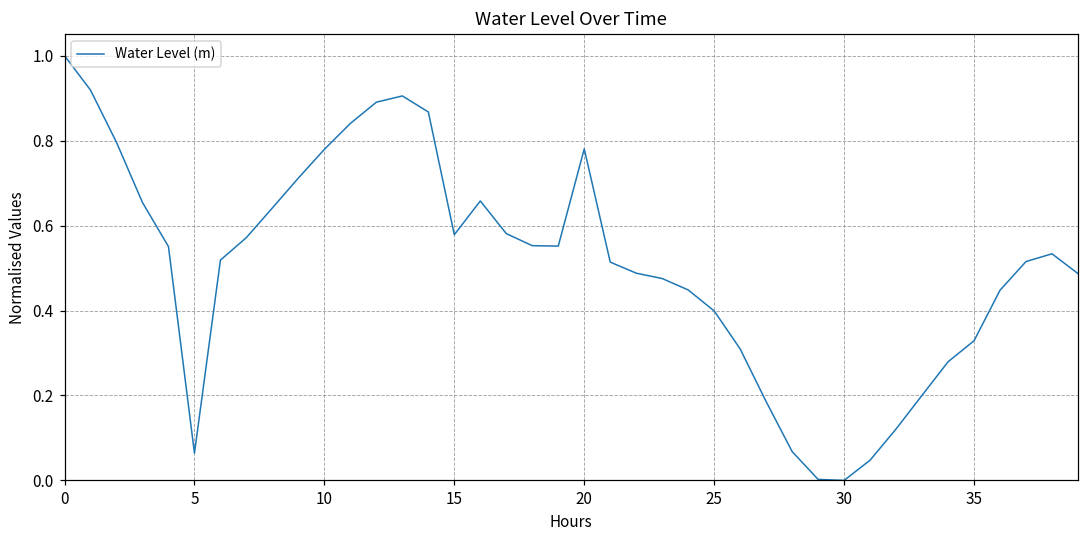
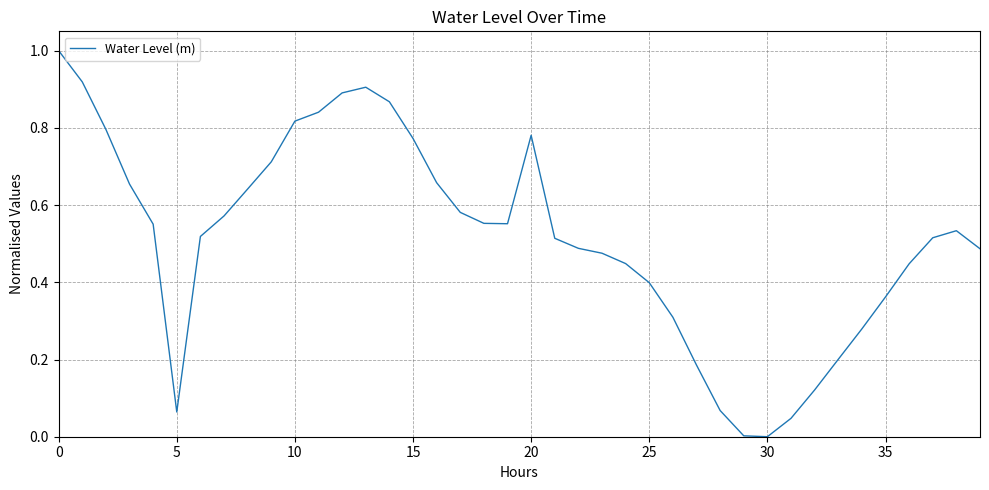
10: 0.78 -> 0.82
15: 0.58 -> 0.77
35: 0.33 -> 0.36
